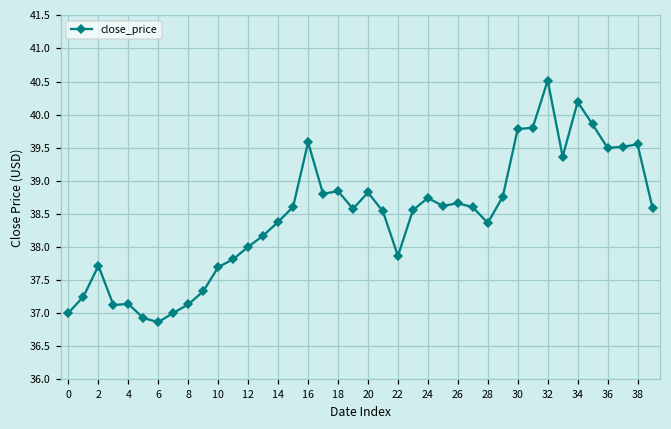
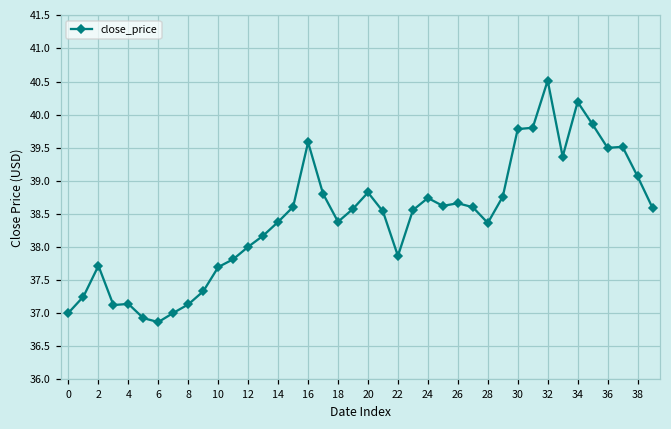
18: 38.8 -> 38.4
38: 39.6 -> 39.1
